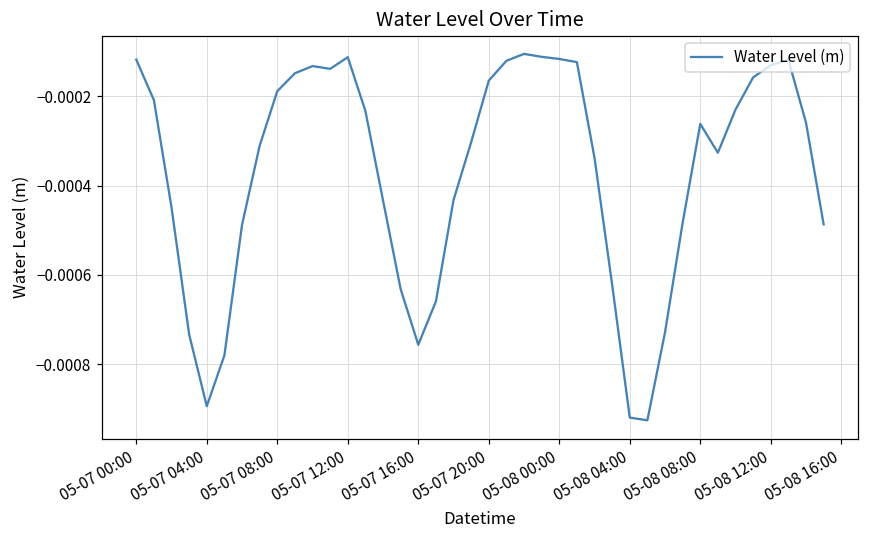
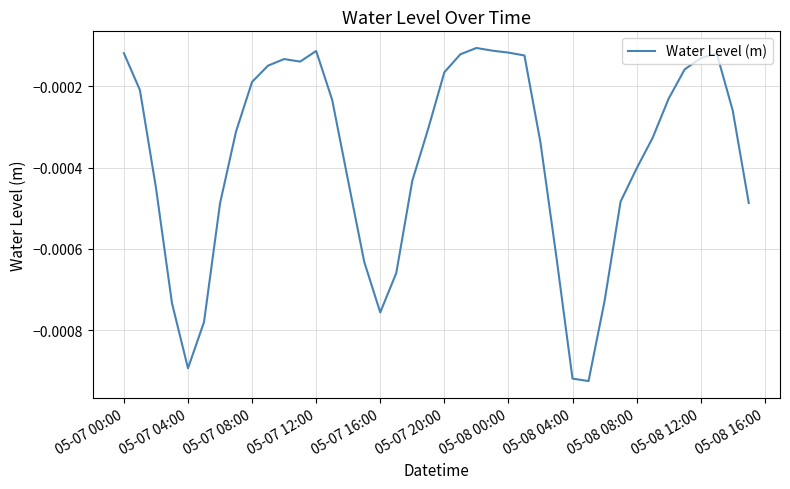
05-08 08:00: -0.00026 -> -0.00040
